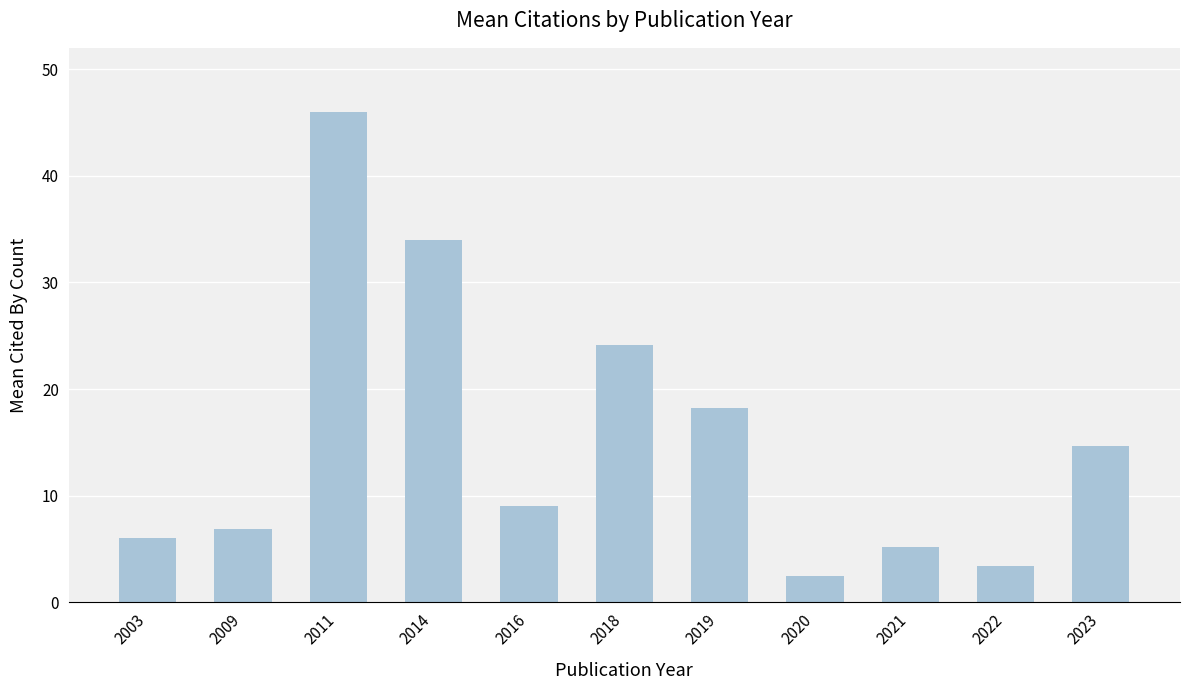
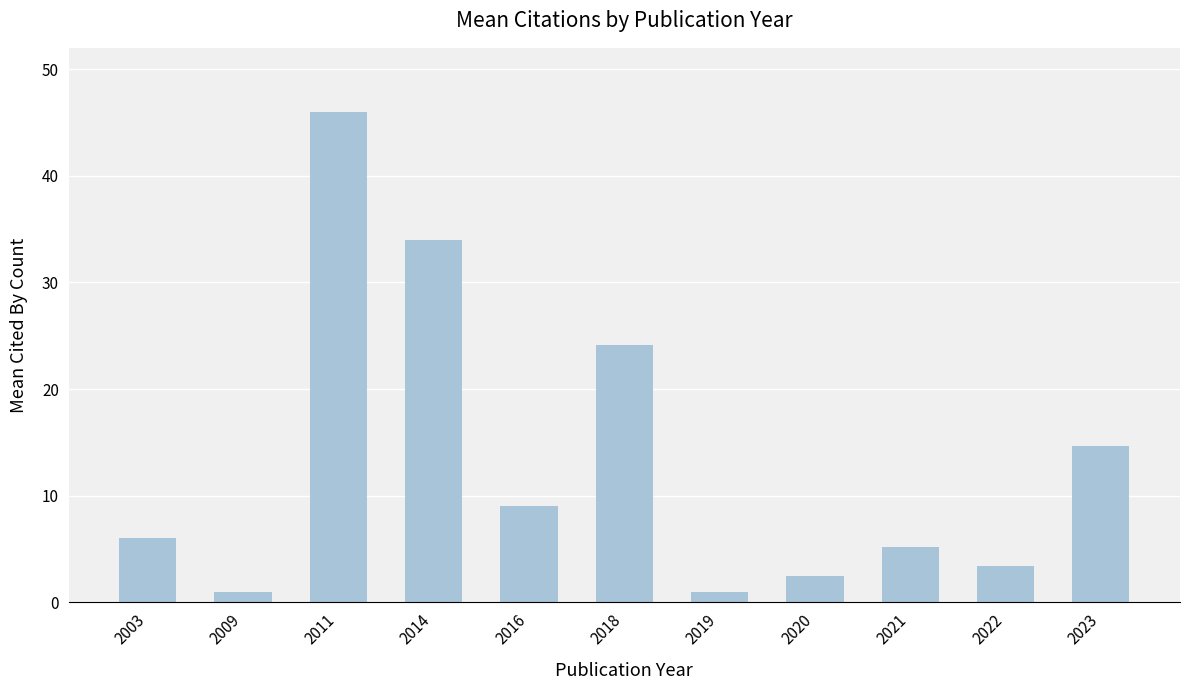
2009: 6.9 -> 1.0
2019: 18.2 -> 1.0
